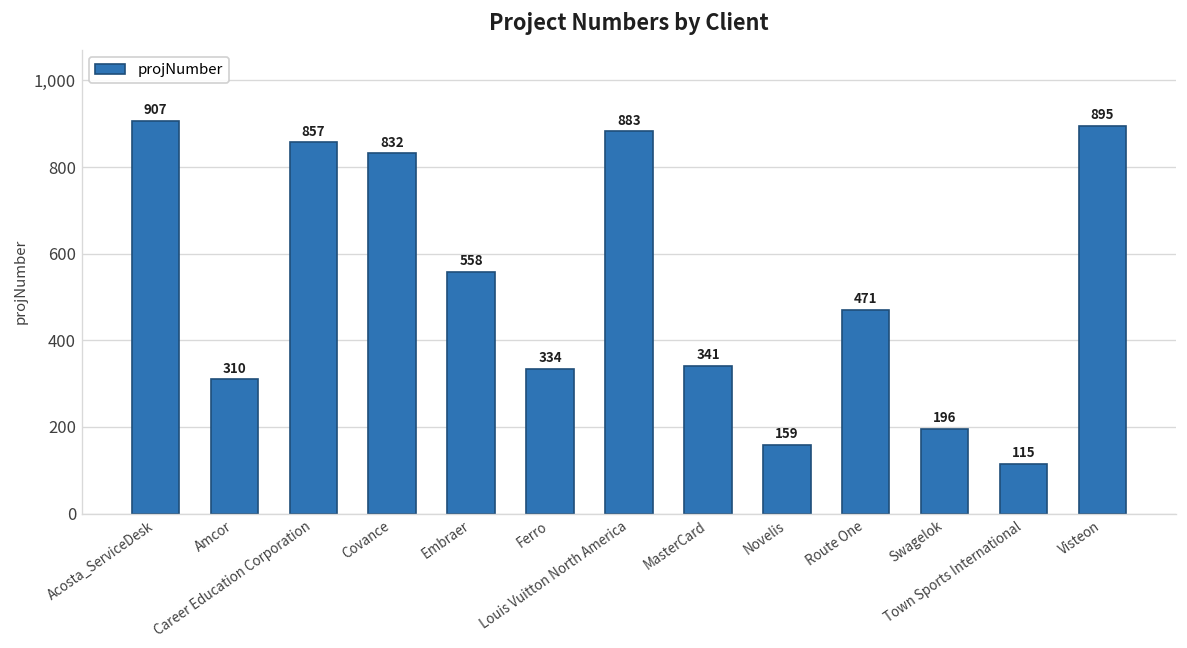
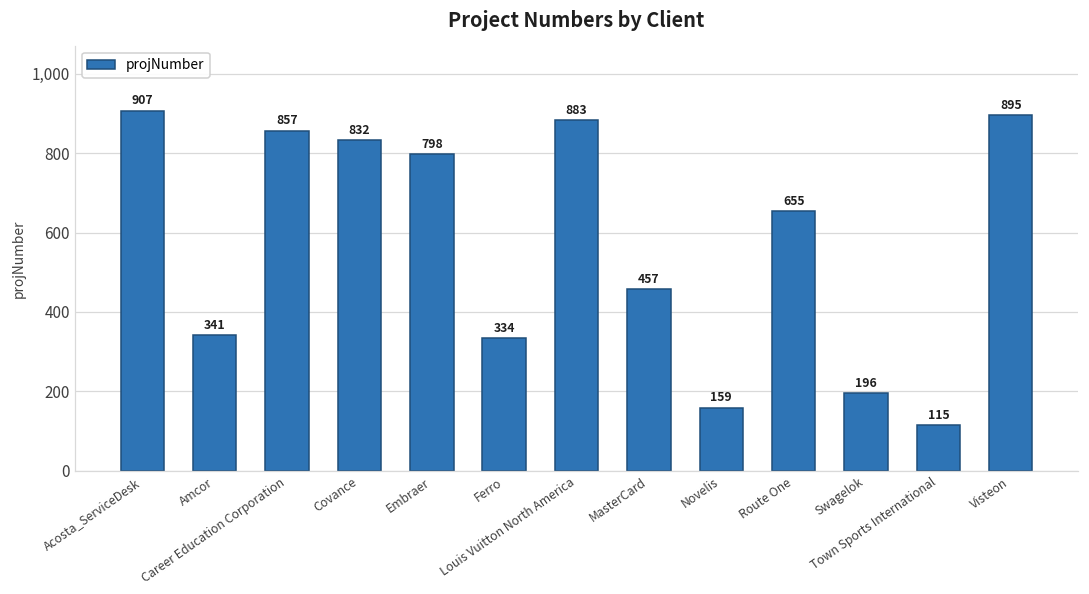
Amcor: 310 -> 341
Embraer: 558 -> 798
MasterCard: 341 -> 457
Route One: 471 -> 655
